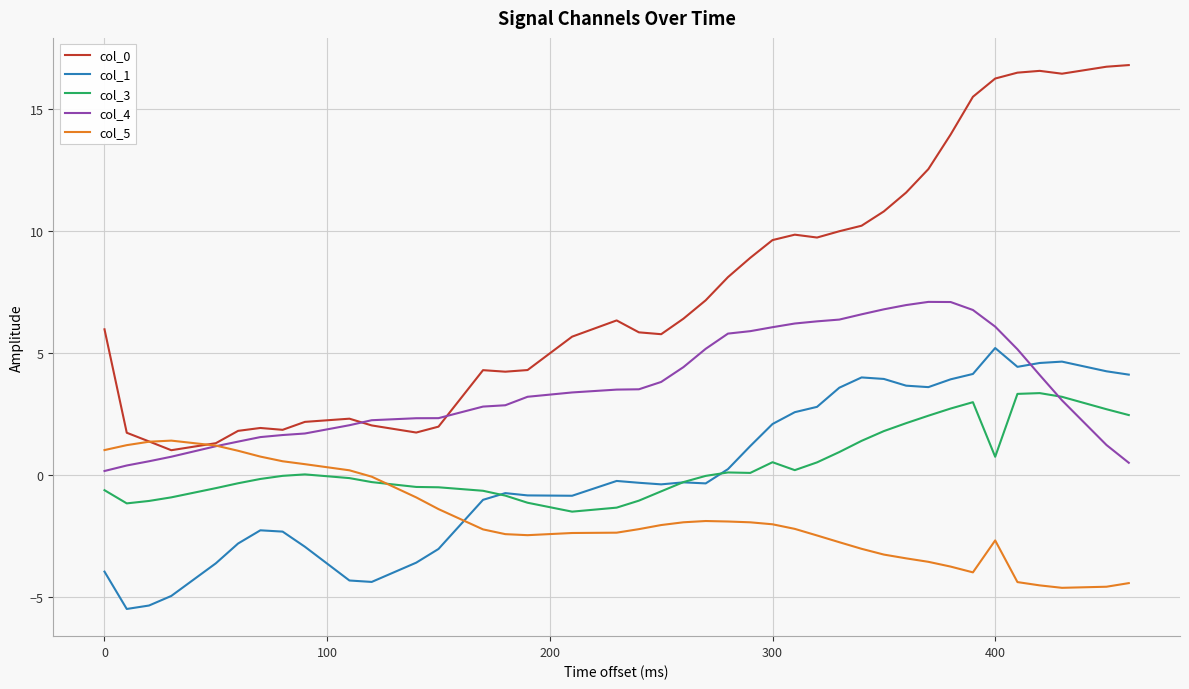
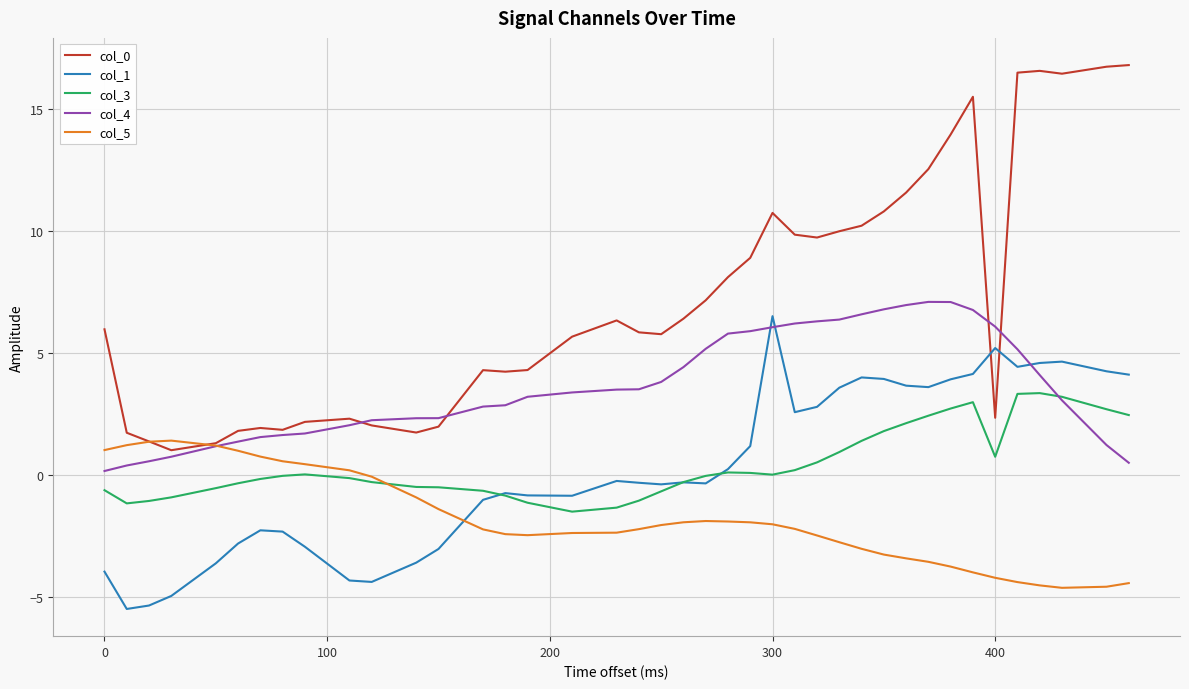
col_0, 300: 9.6 -> 10.7
col_1, 300: 2.1 -> 6.5
col_3, 300: 0.5 -> 0.0
col_0, 400: 16.2 -> 2.3
col_5, 400: -2.7 -> -4.2
